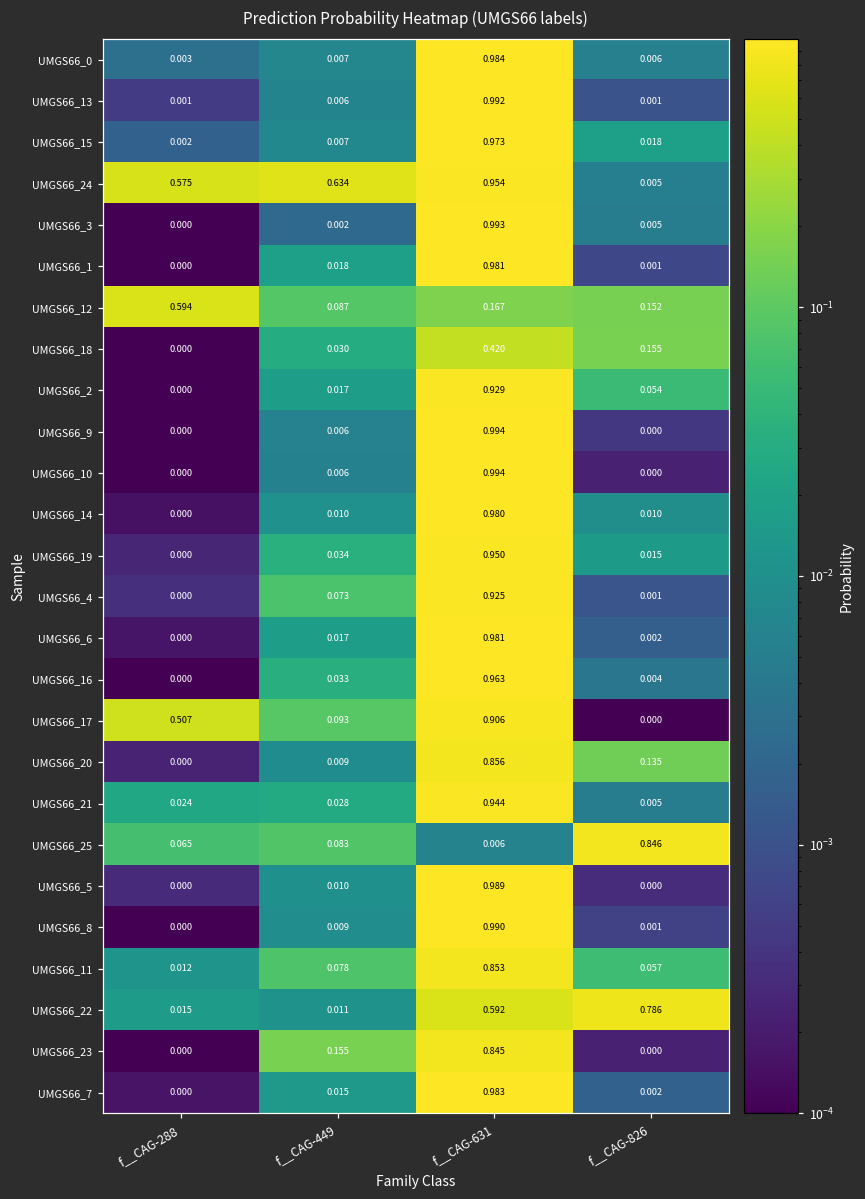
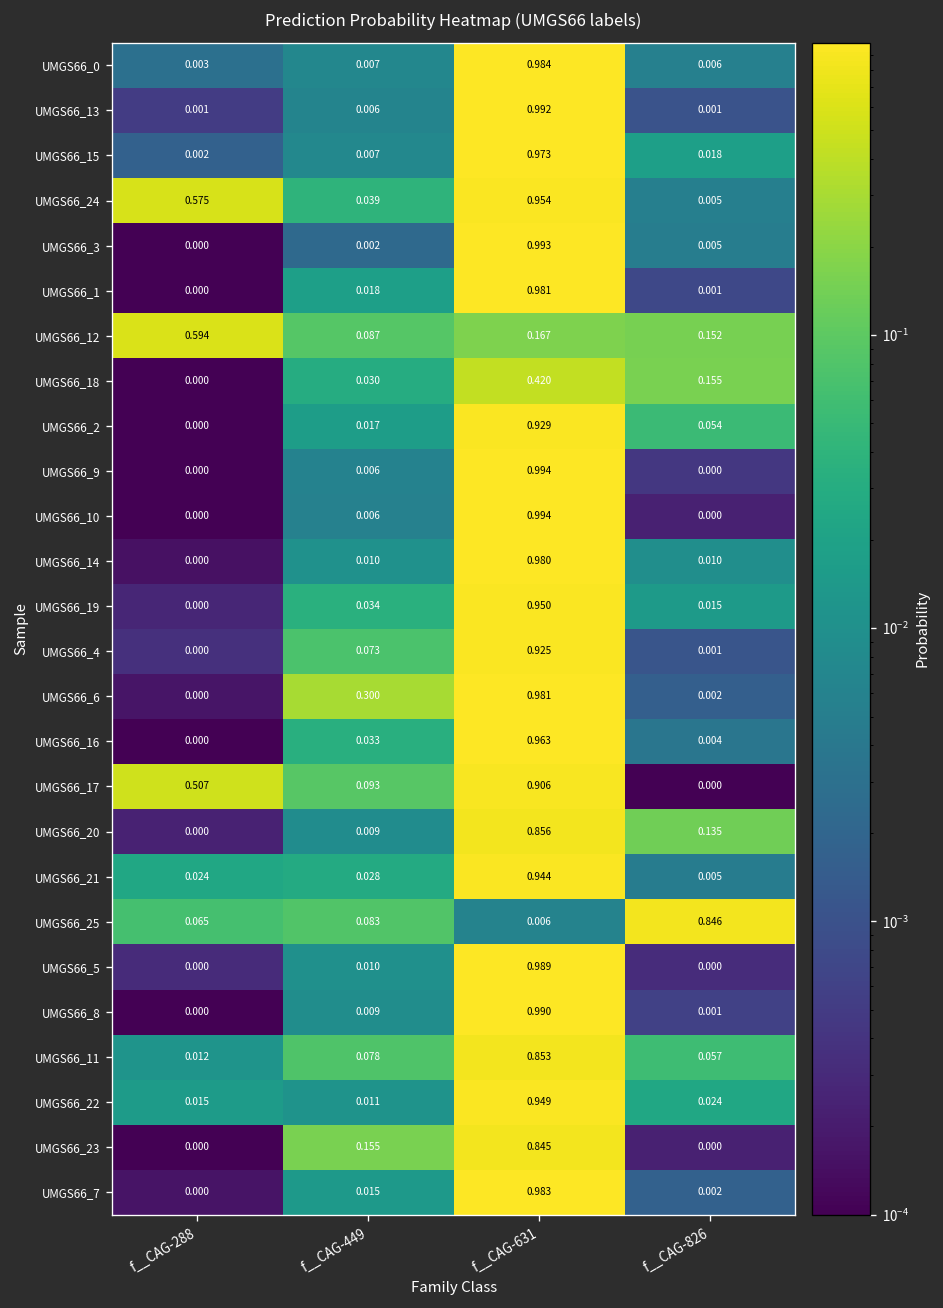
UMGS66_24, f__CAG-449: 0.634 -> 0.039
UMGS66_6, f__CAG-449: 0.017 -> 0.300
UMGS66_22, f__CAG-631: 0.592 -> 0.949
UMGS66_22, f__CAG-826: 0.786 -> 0.024
